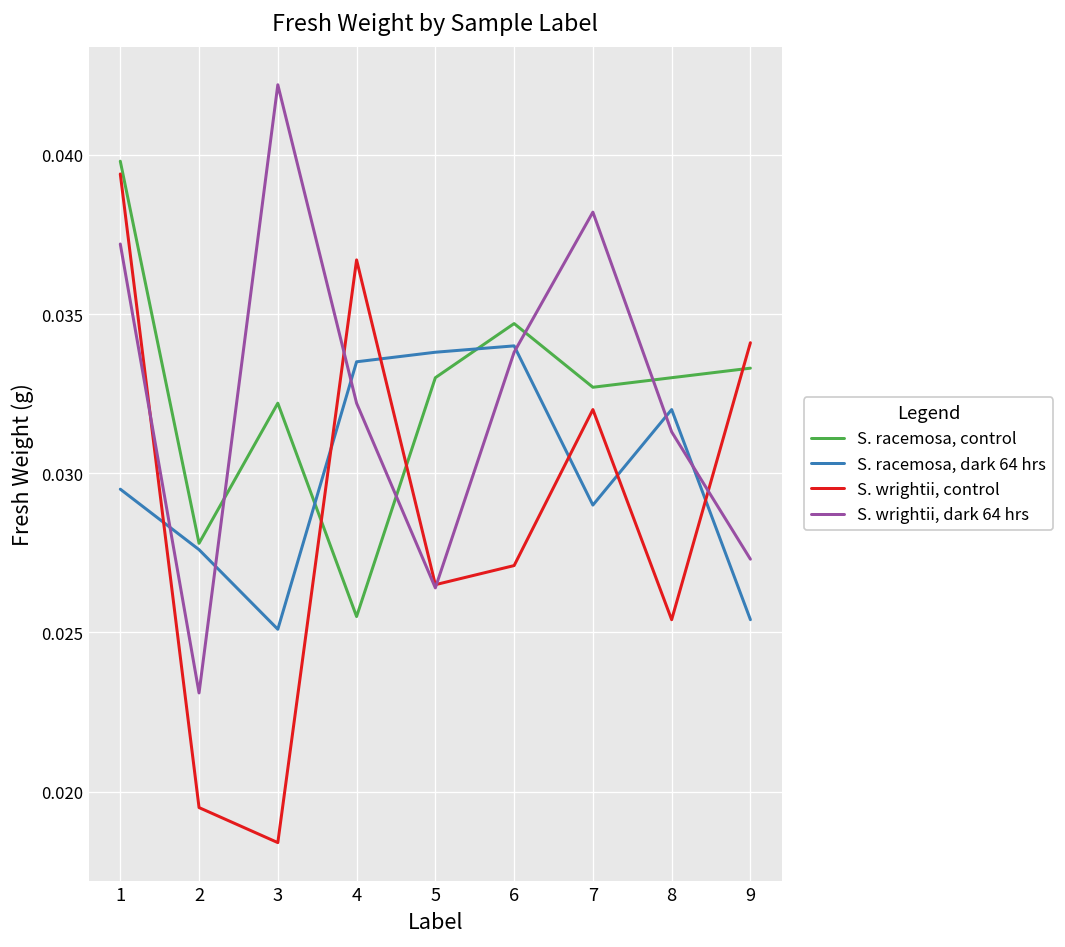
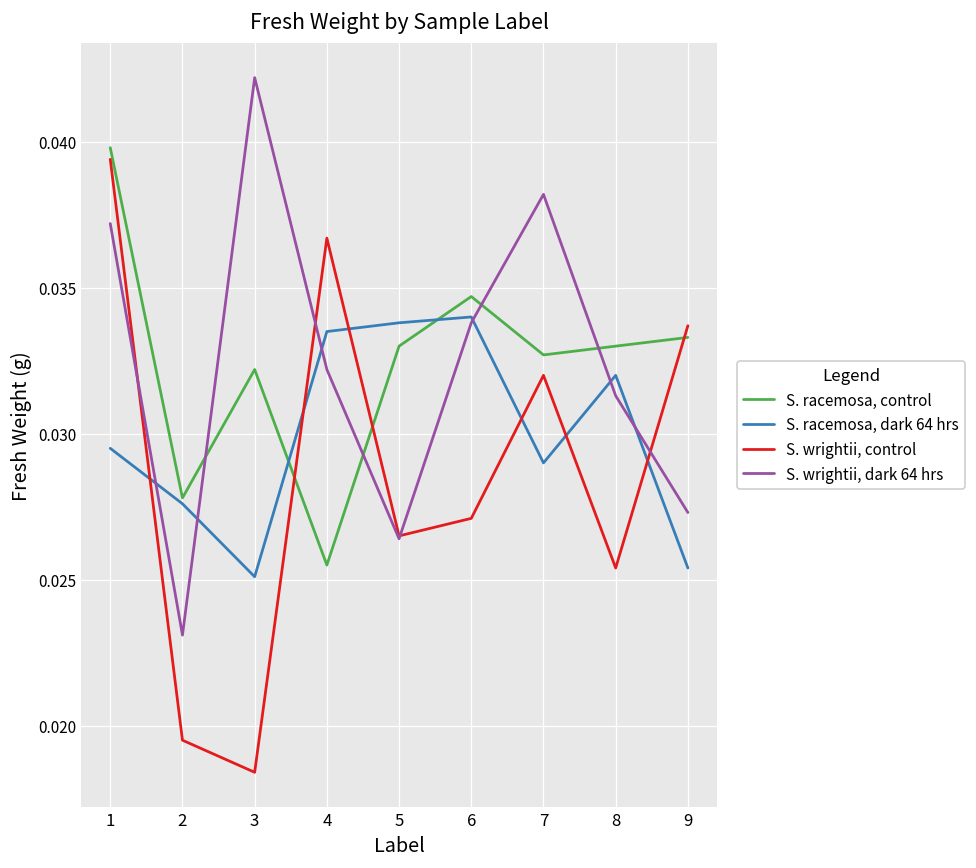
S. wrightii, control, 9: 0.0341 -> 0.0337
